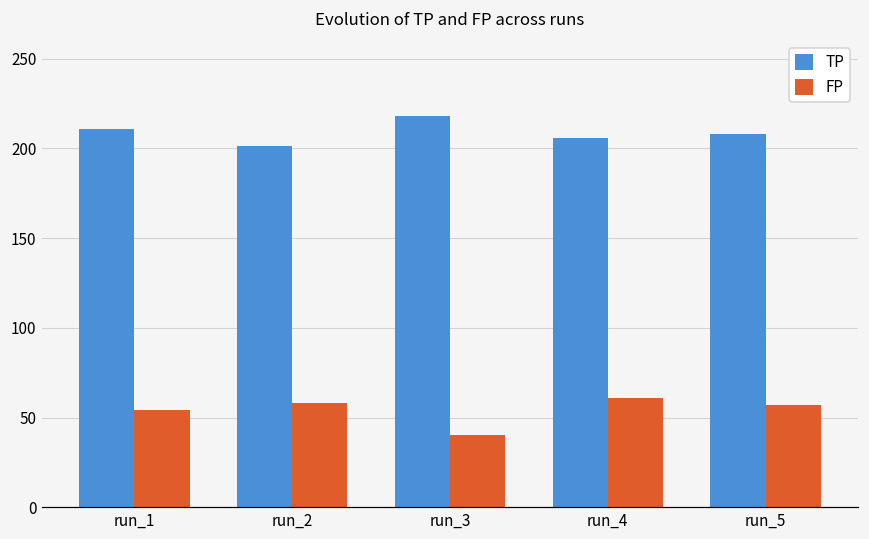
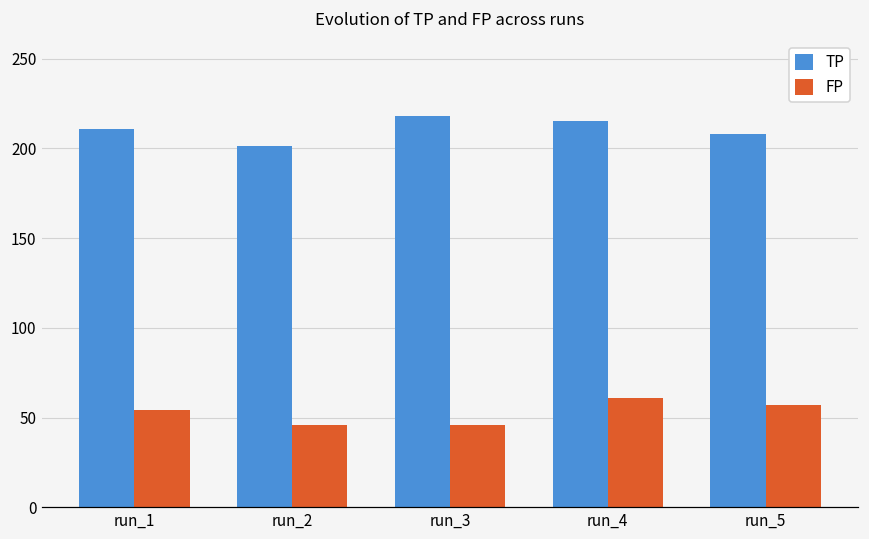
FP, run_2: 58 -> 46
FP, run_3: 40 -> 46
TP, run_4: 206 -> 215
